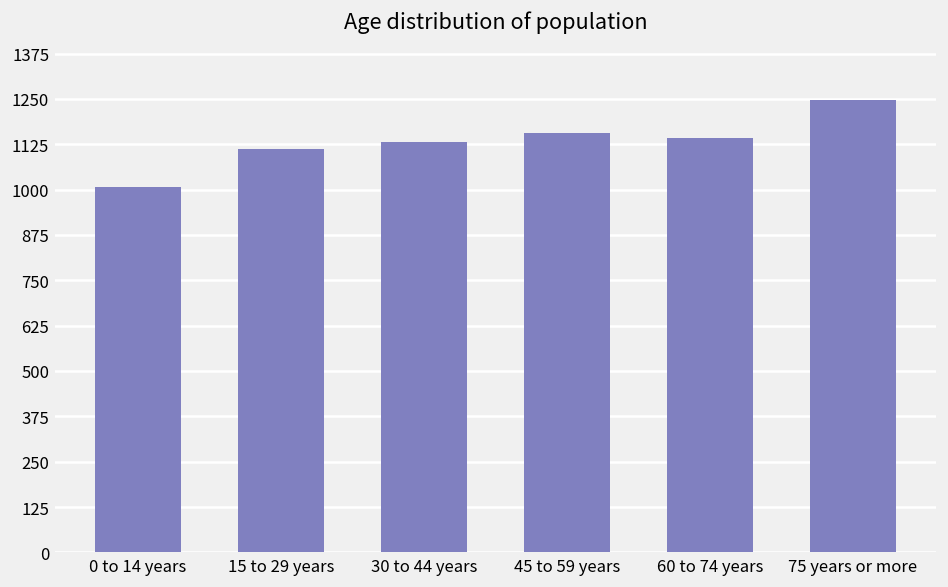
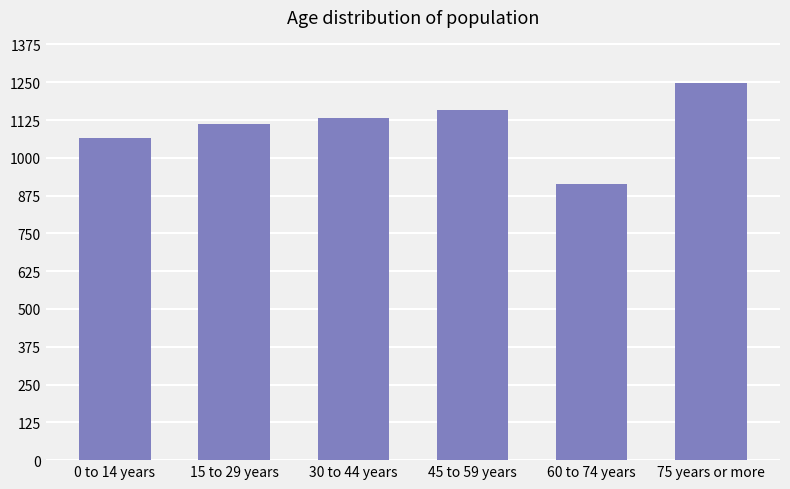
0 to 14 years: 1010 -> 1070
60 to 74 years: 1140 -> 920
